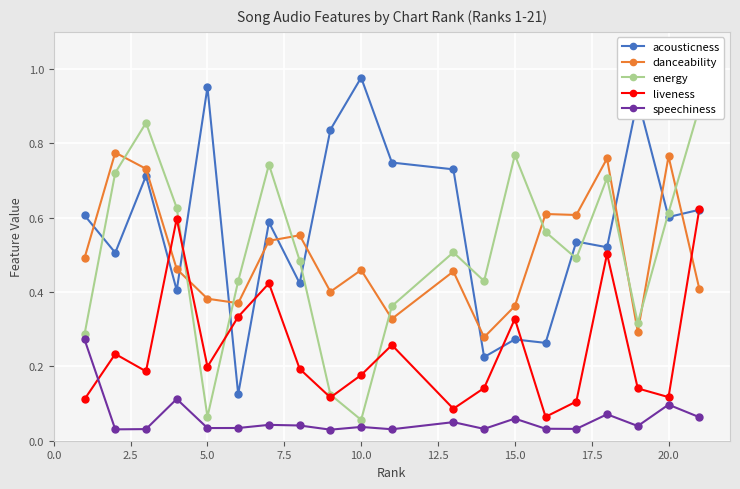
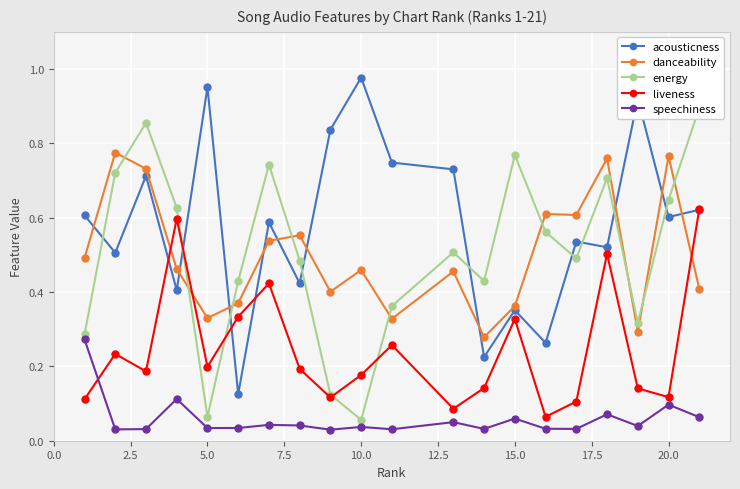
danceability, 5.0: 0.38 -> 0.33
acousticness, 15.0: 0.27 -> 0.35
energy, 20.0: 0.61 -> 0.65
